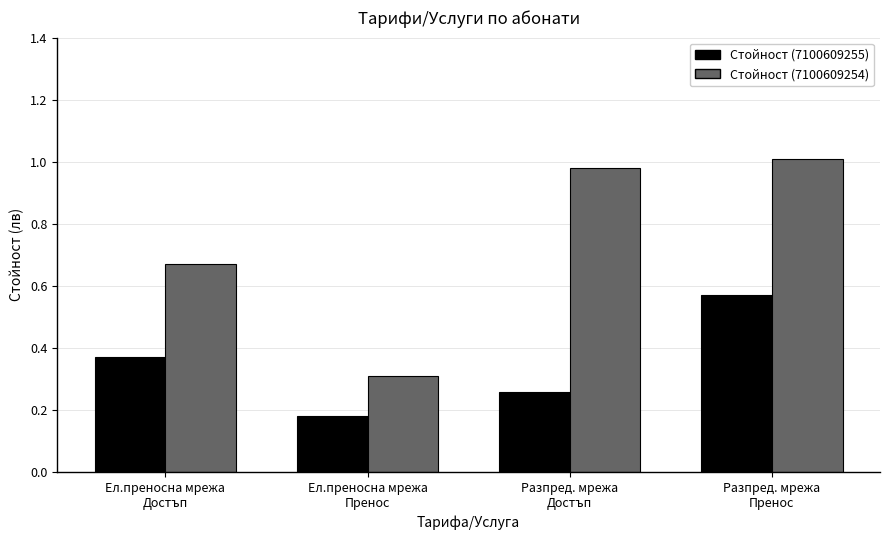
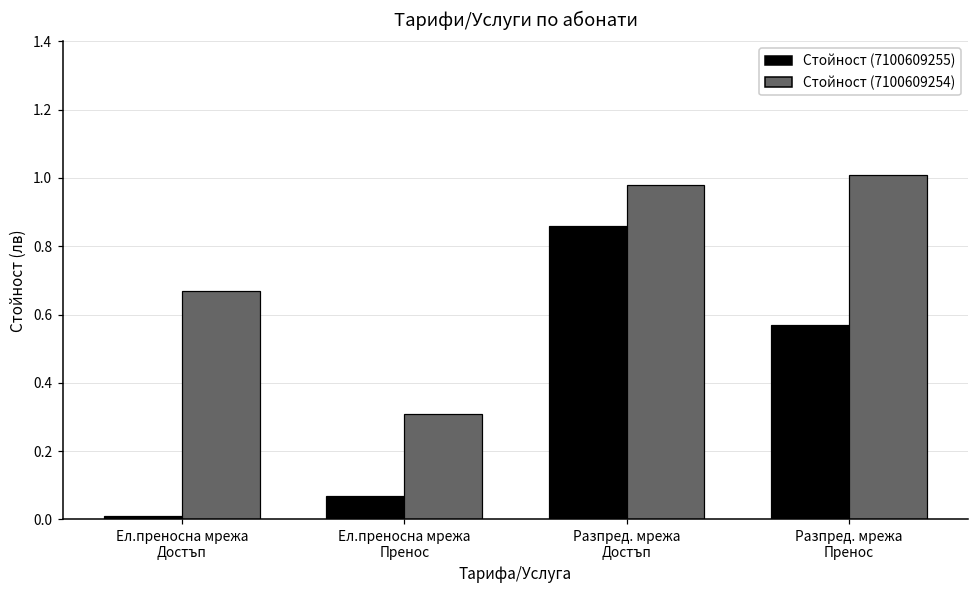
Стойност (7100609255), Ел.преносна мрежа Достъп: 0.37 -> 0.01
Стойност (7100609255), Ел.преносна мрежа Пренос: 0.18 -> 0.07
Стойност (7100609255), Разпред. мрежа Достъп: 0.26 -> 0.86
